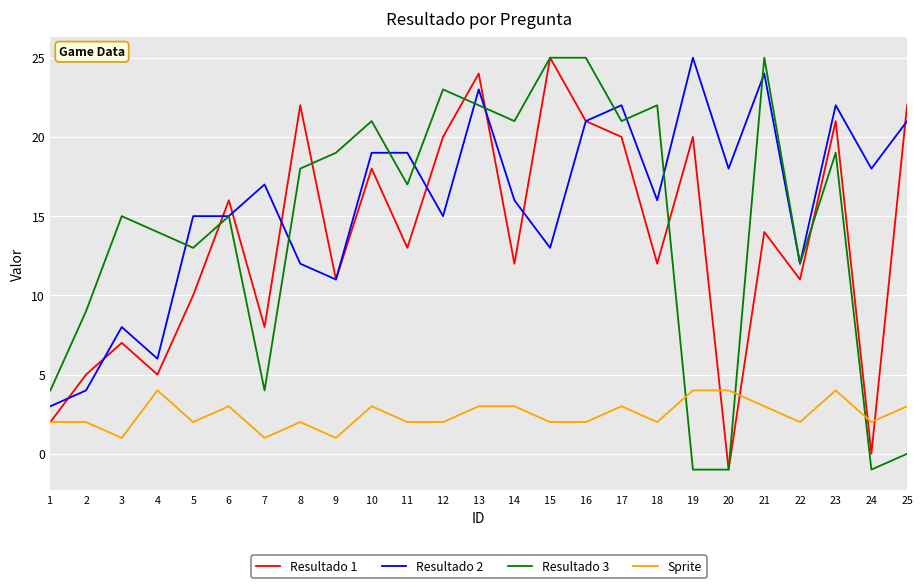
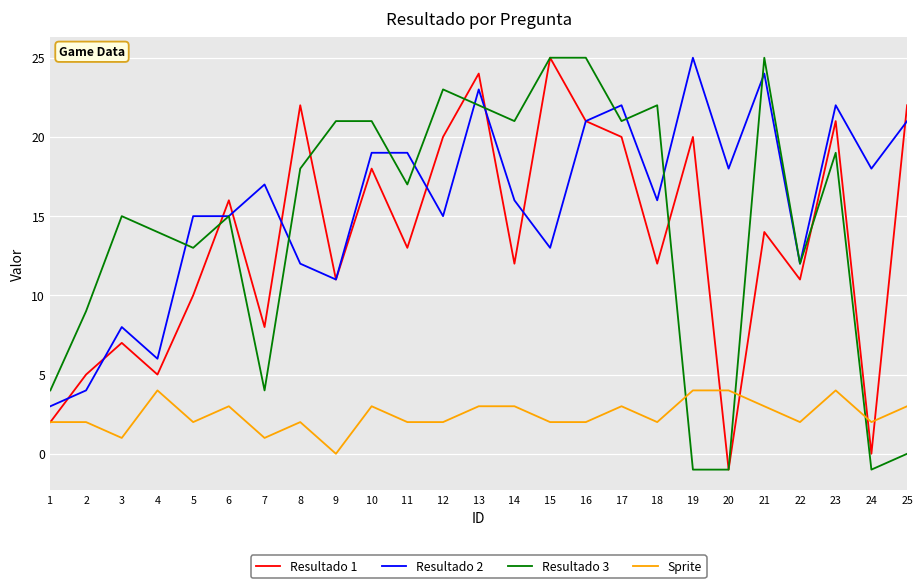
Resultado 3, 9: 19 -> 21
Sprite, 9: 1 -> 0
